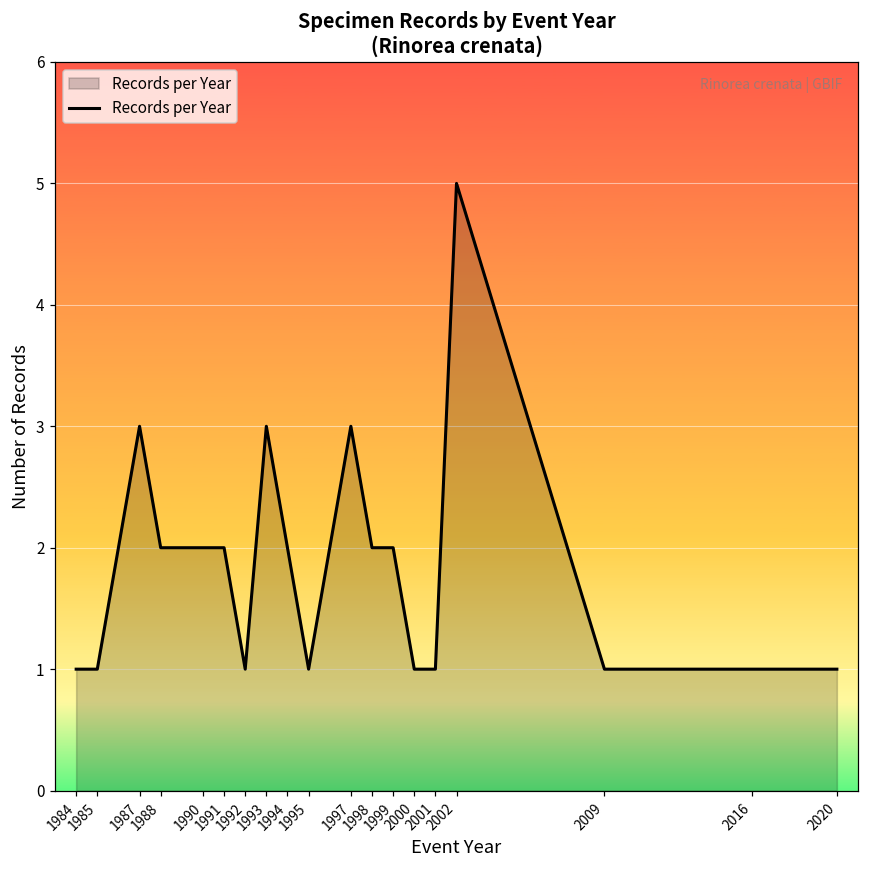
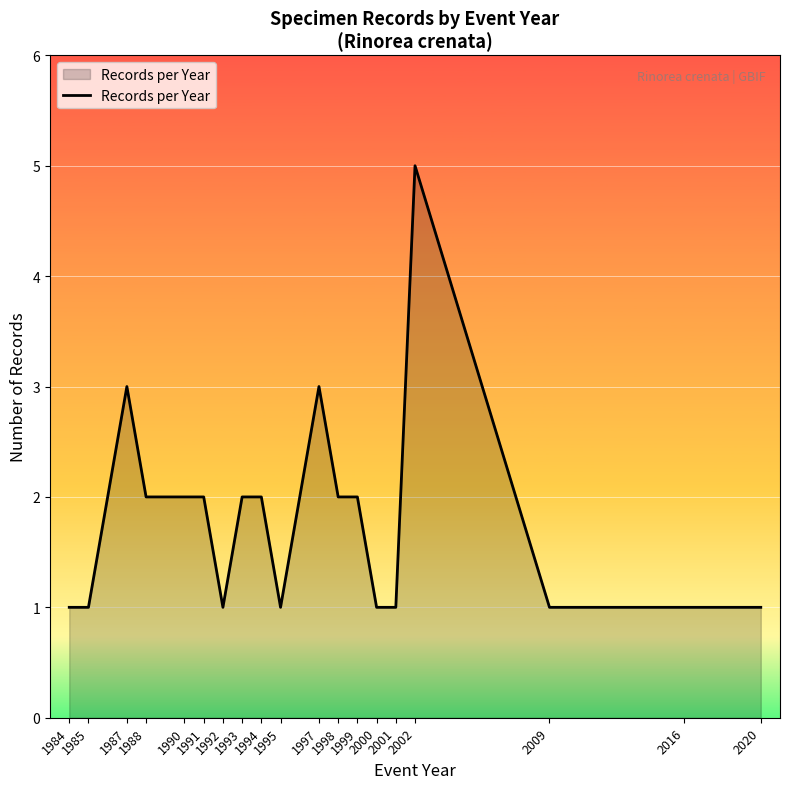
1993: 3 -> 2
